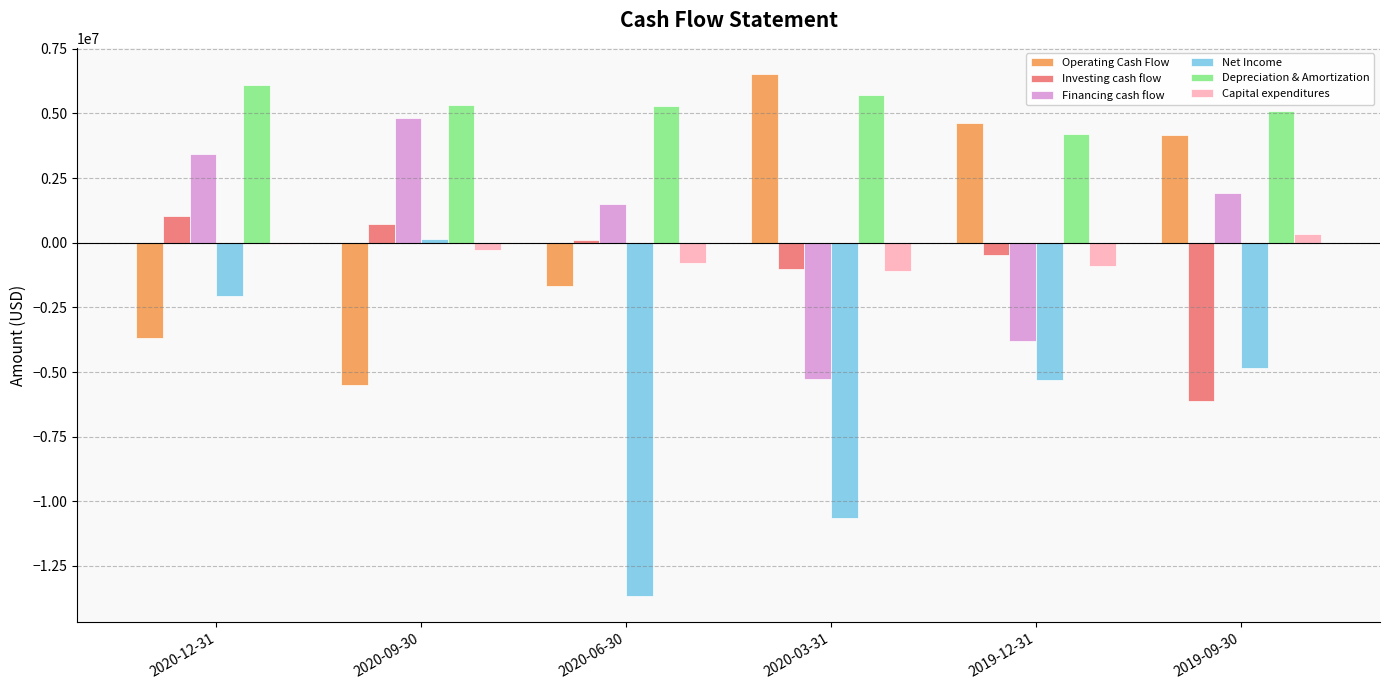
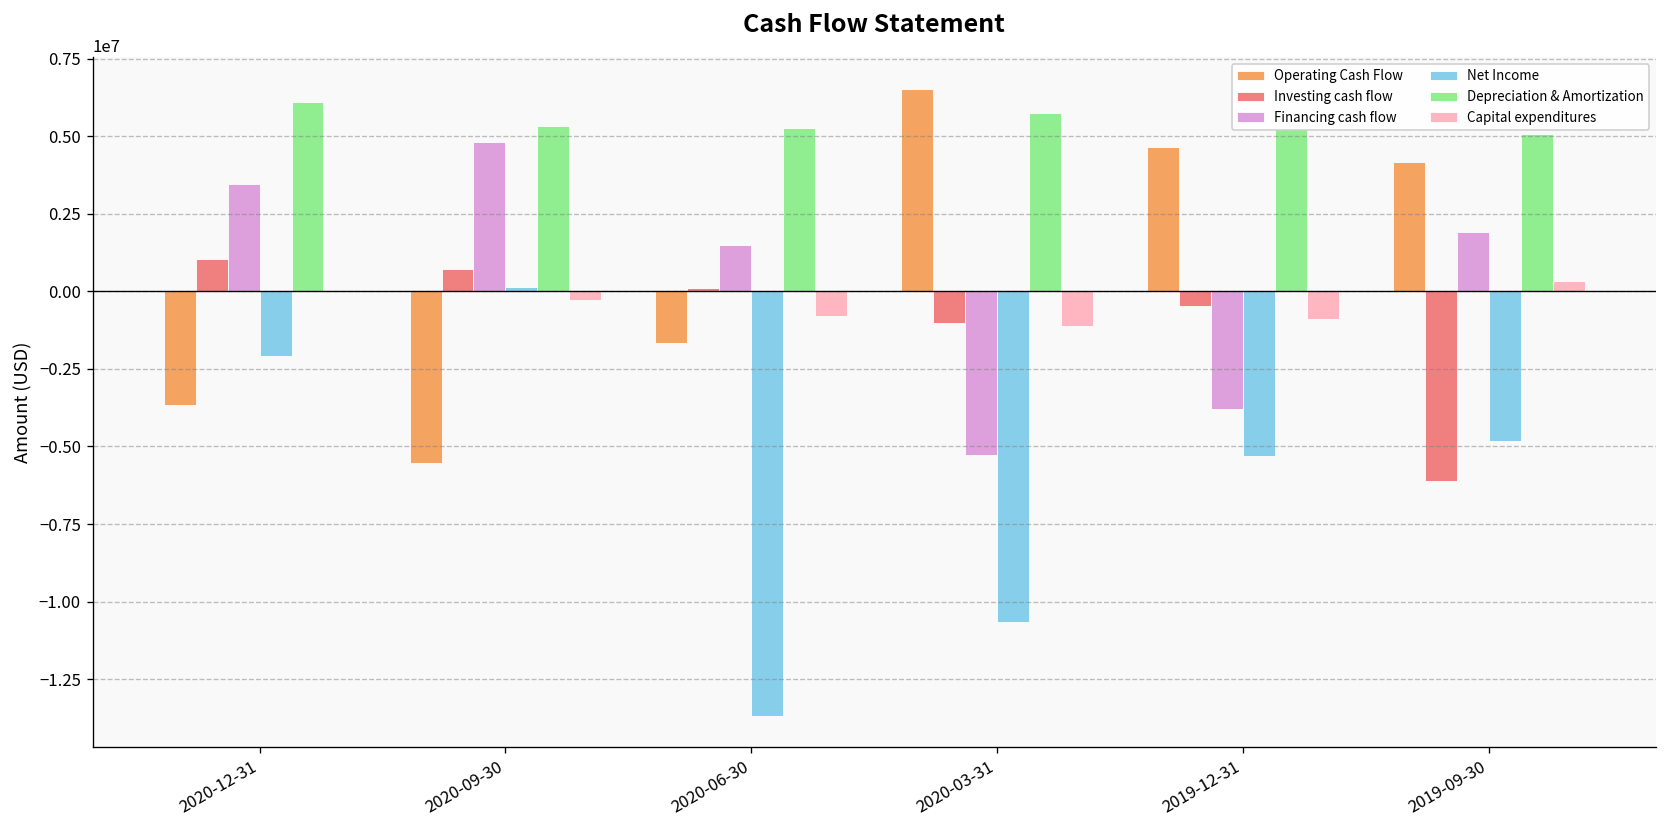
Depreciation & Amortization, 2019-12-31: 4200000 -> 5200000
